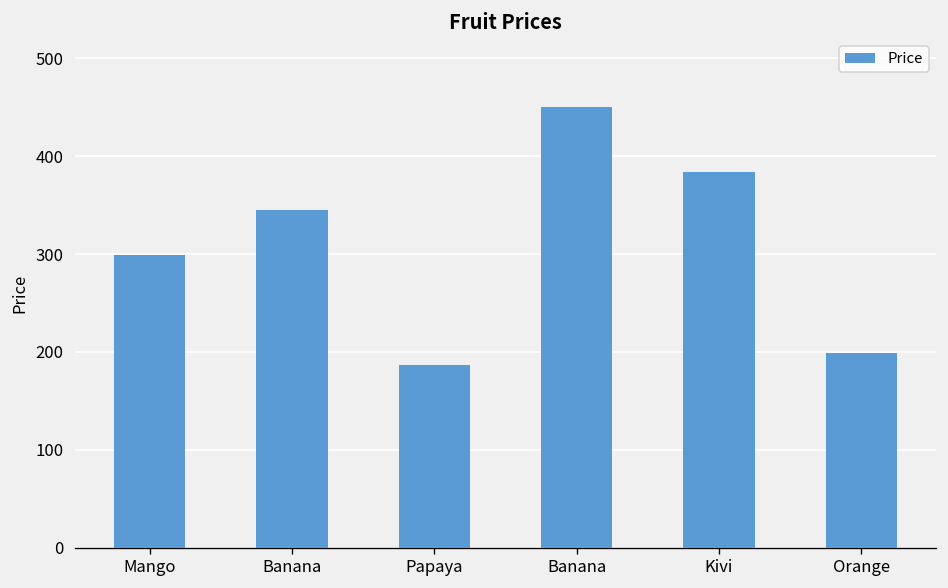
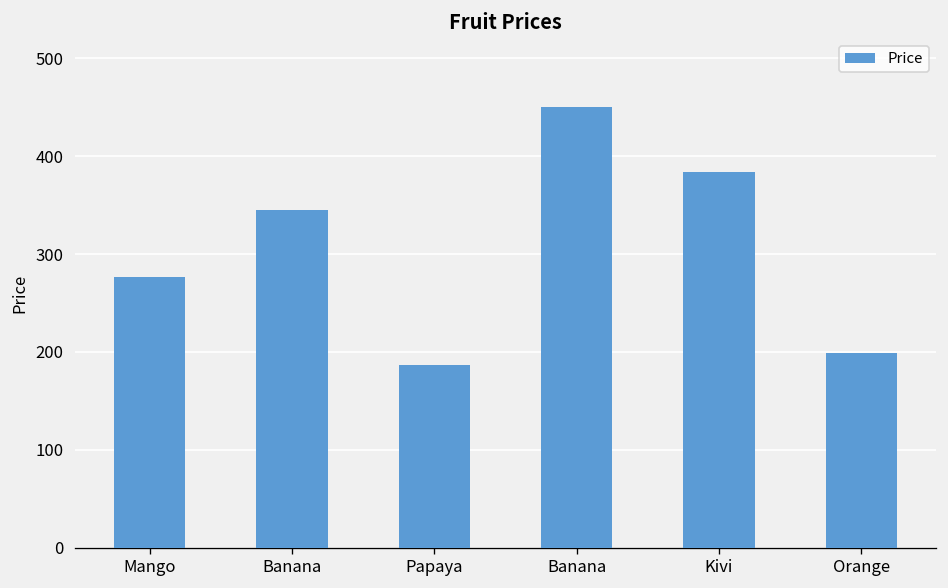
Mango: 300 -> 280
